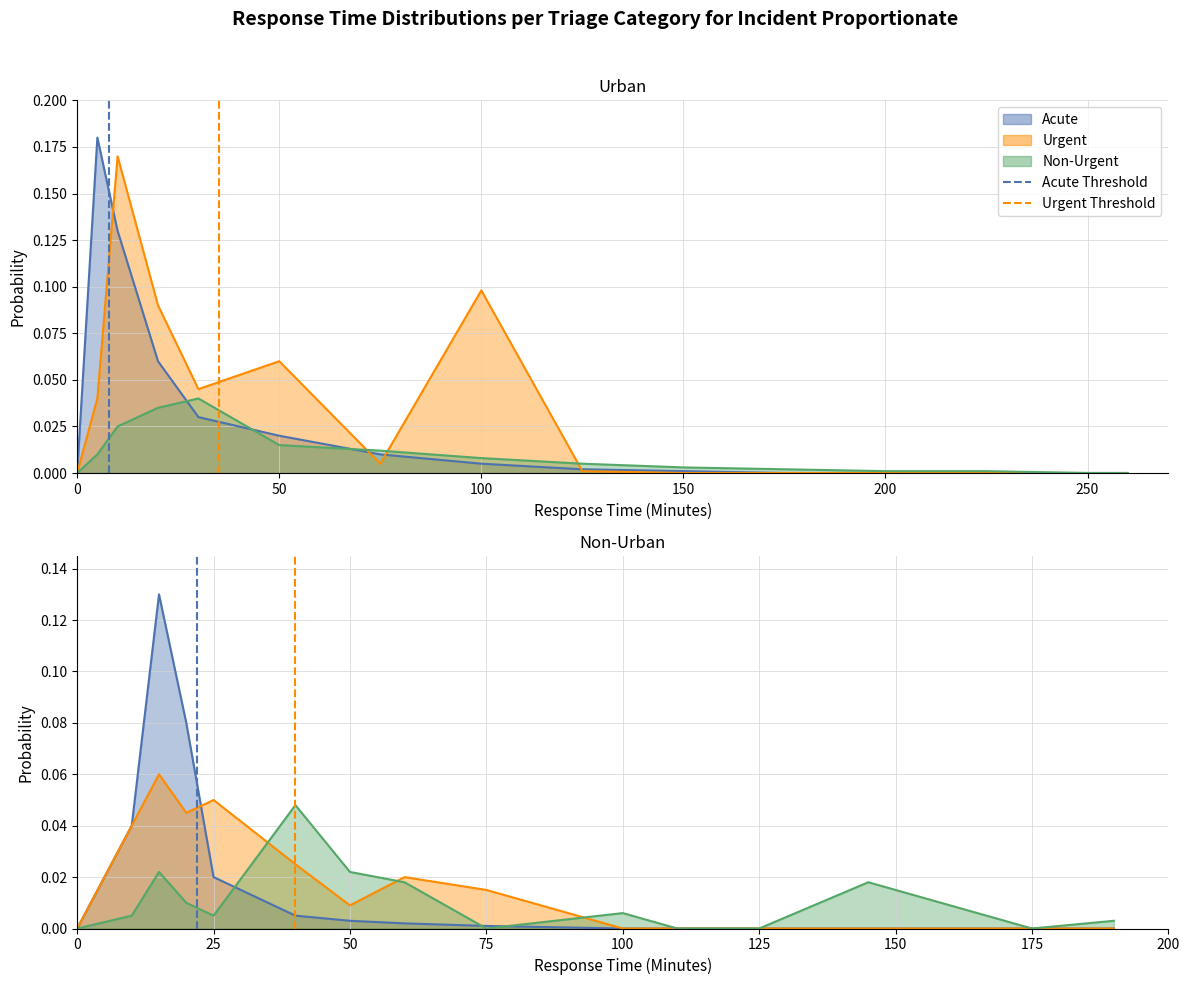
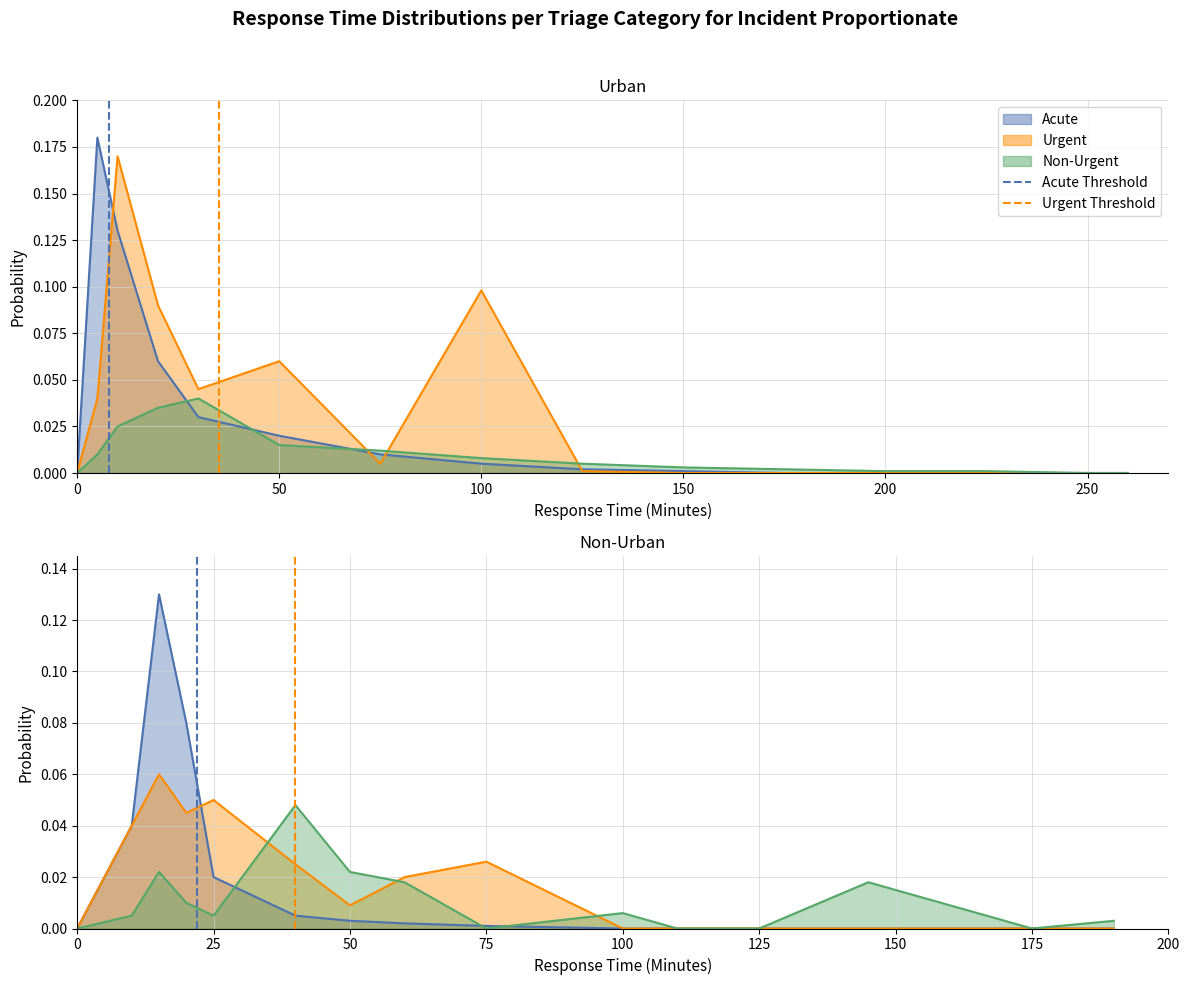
Non-Urban, Urgent, 75: 0.015 -> 0.026
